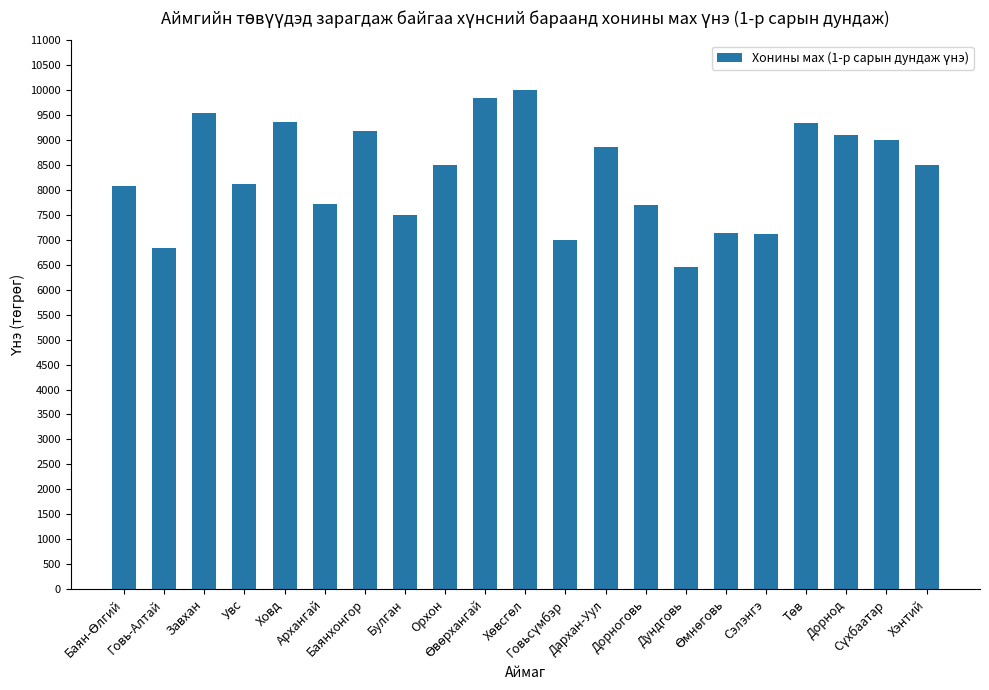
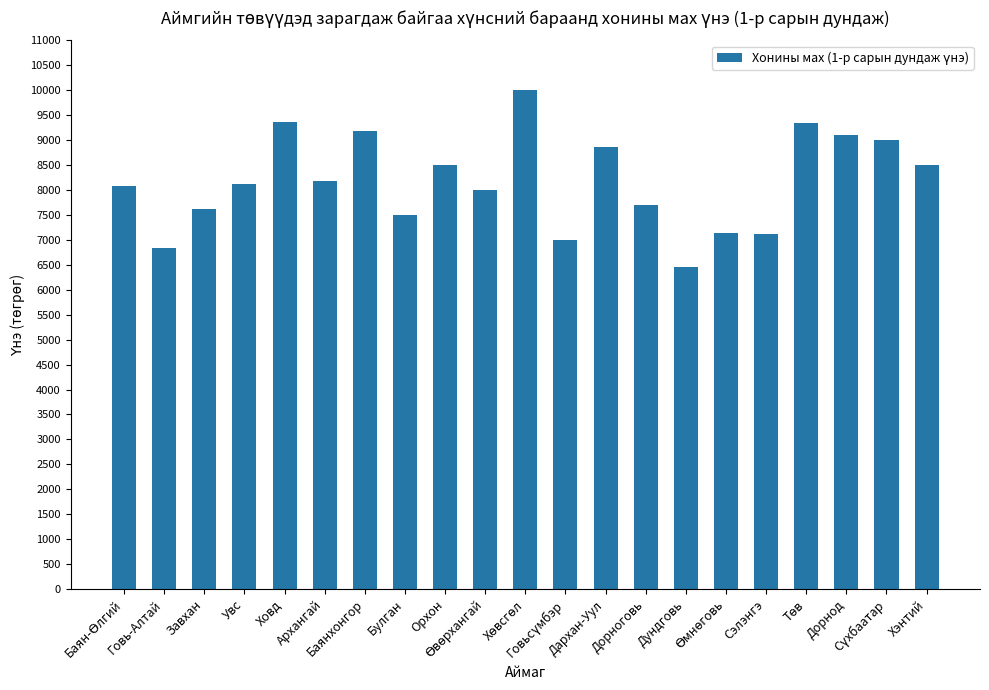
Завхан: 9500 -> 7600
Архангай: 7700 -> 8200
Өвөрхангай: 9900 -> 8000
